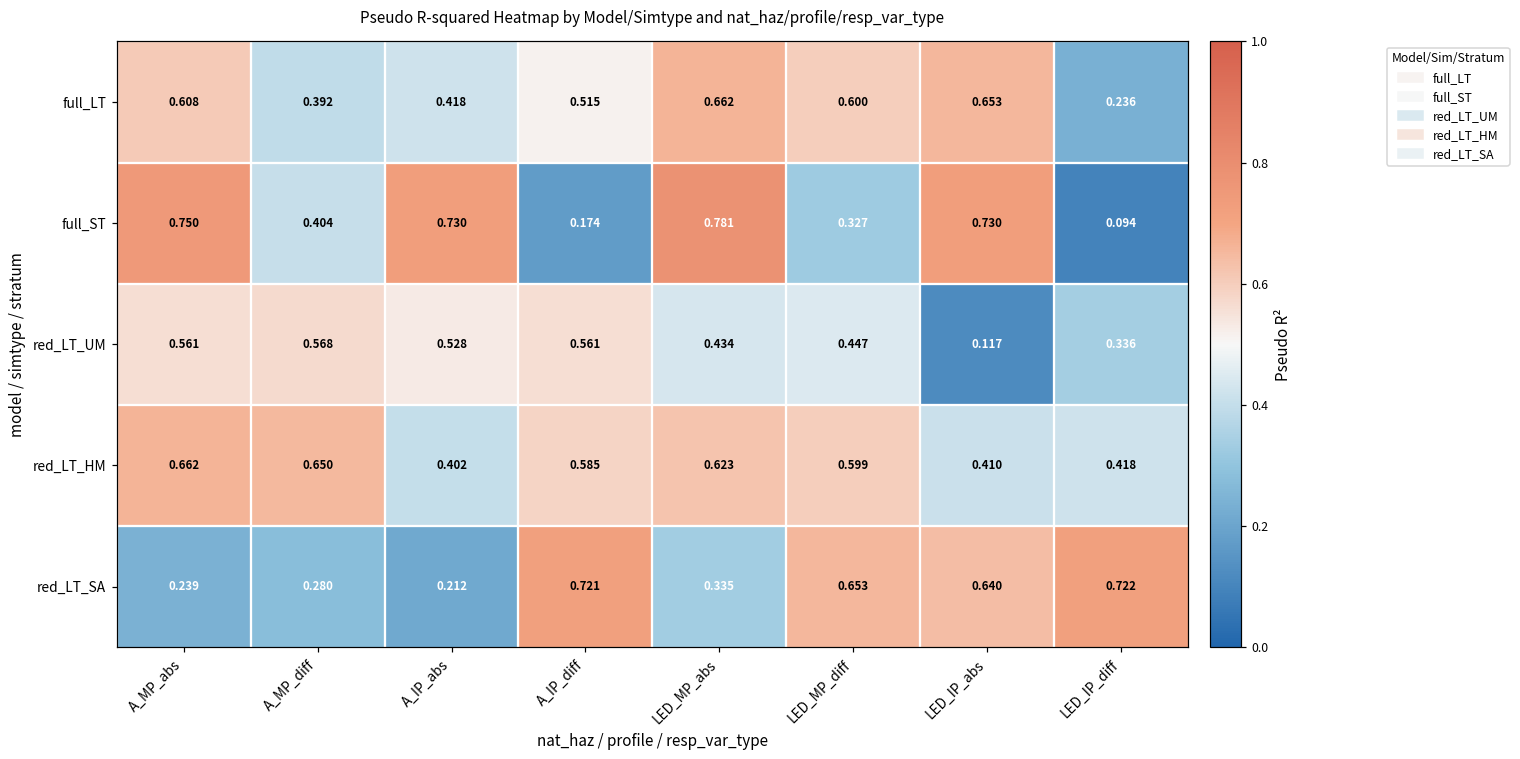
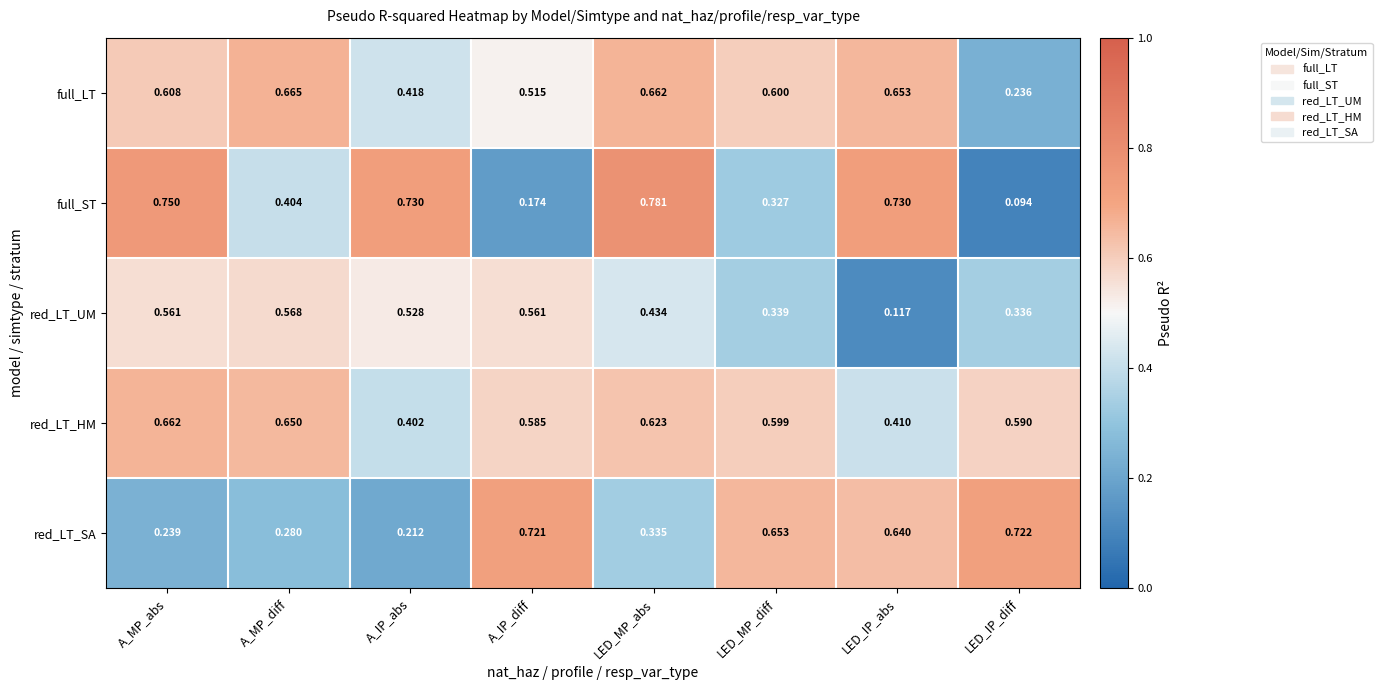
full_LT, A_MP_diff: 0.392 -> 0.665
red_LT_UM, LED_MP_diff: 0.447 -> 0.339
red_LT_HM, LED_IP_diff: 0.418 -> 0.590
